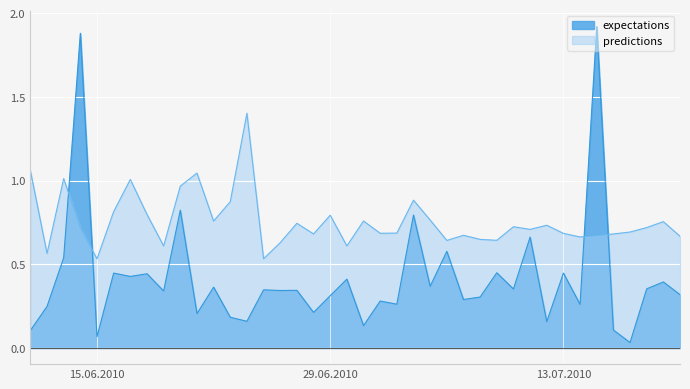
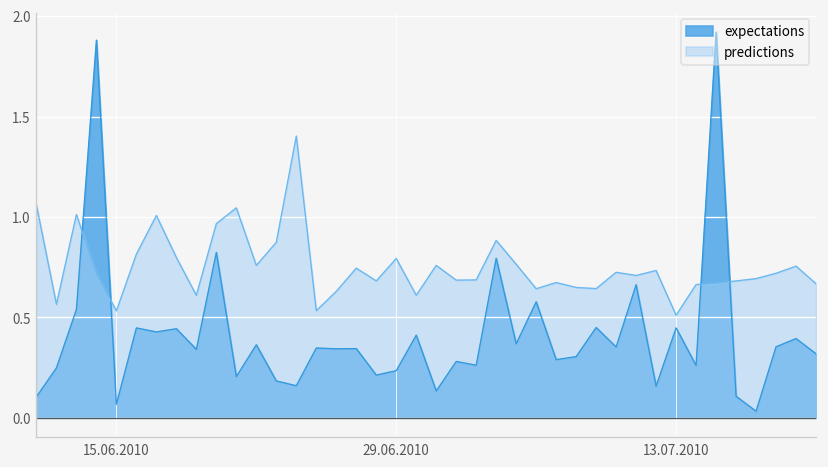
expectations, 29.06.2010: 0.31 -> 0.23
predictions, 13.07.2010: 0.69 -> 0.51
